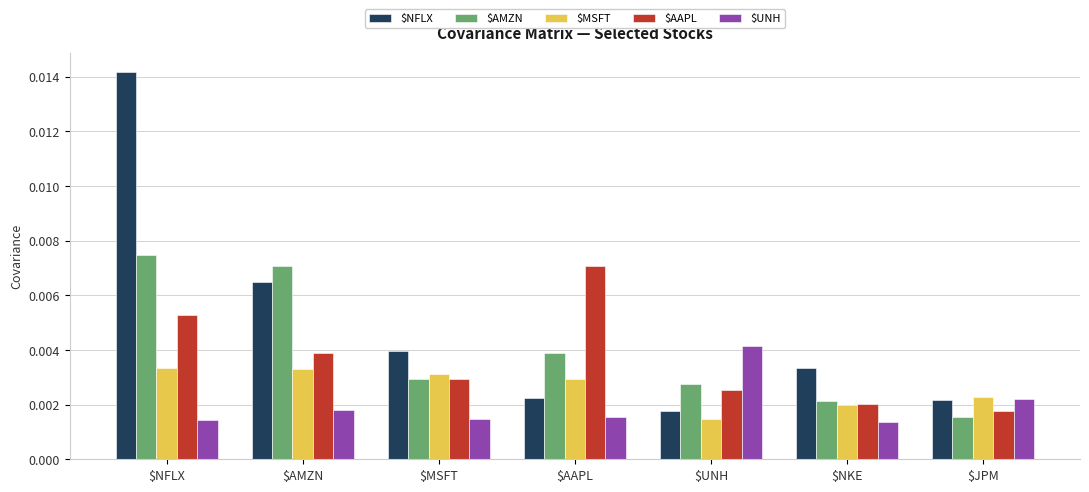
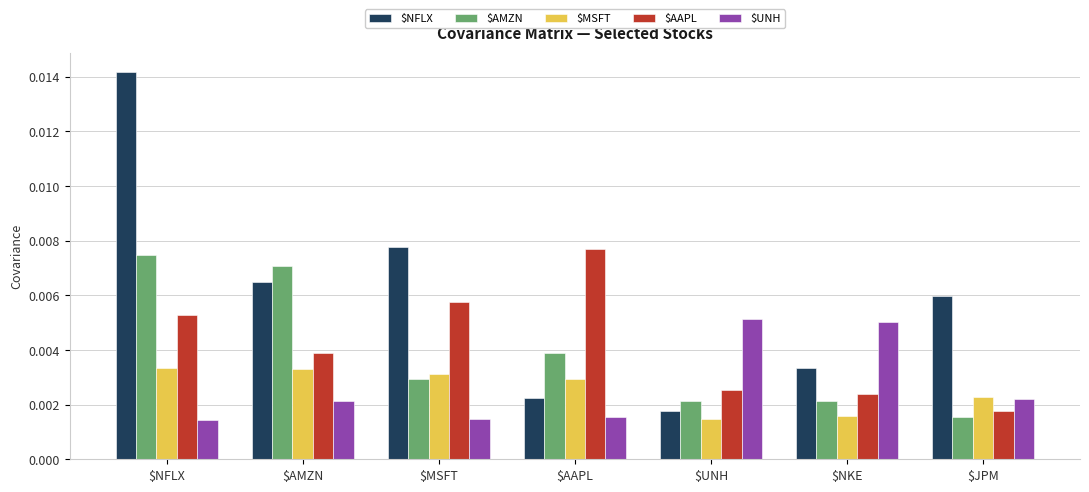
$UNH, $AMZN: 0.0018 -> 0.0021
$NFLX, $MSFT: 0.0040 -> 0.0078
$AAPL, $MSFT: 0.0029 -> 0.0058
$AAPL, $AAPL: 0.0071 -> 0.0077
$AMZN, $UNH: 0.0027 -> 0.0021
$UNH, $UNH: 0.0041 -> 0.0051
$MSFT, $NKE: 0.0020 -> 0.0016
$AAPL, $NKE: 0.0020 -> 0.0024
$UNH, $NKE: 0.0014 -> 0.0050
$NFLX, $JPM: 0.0022 -> 0.0060
